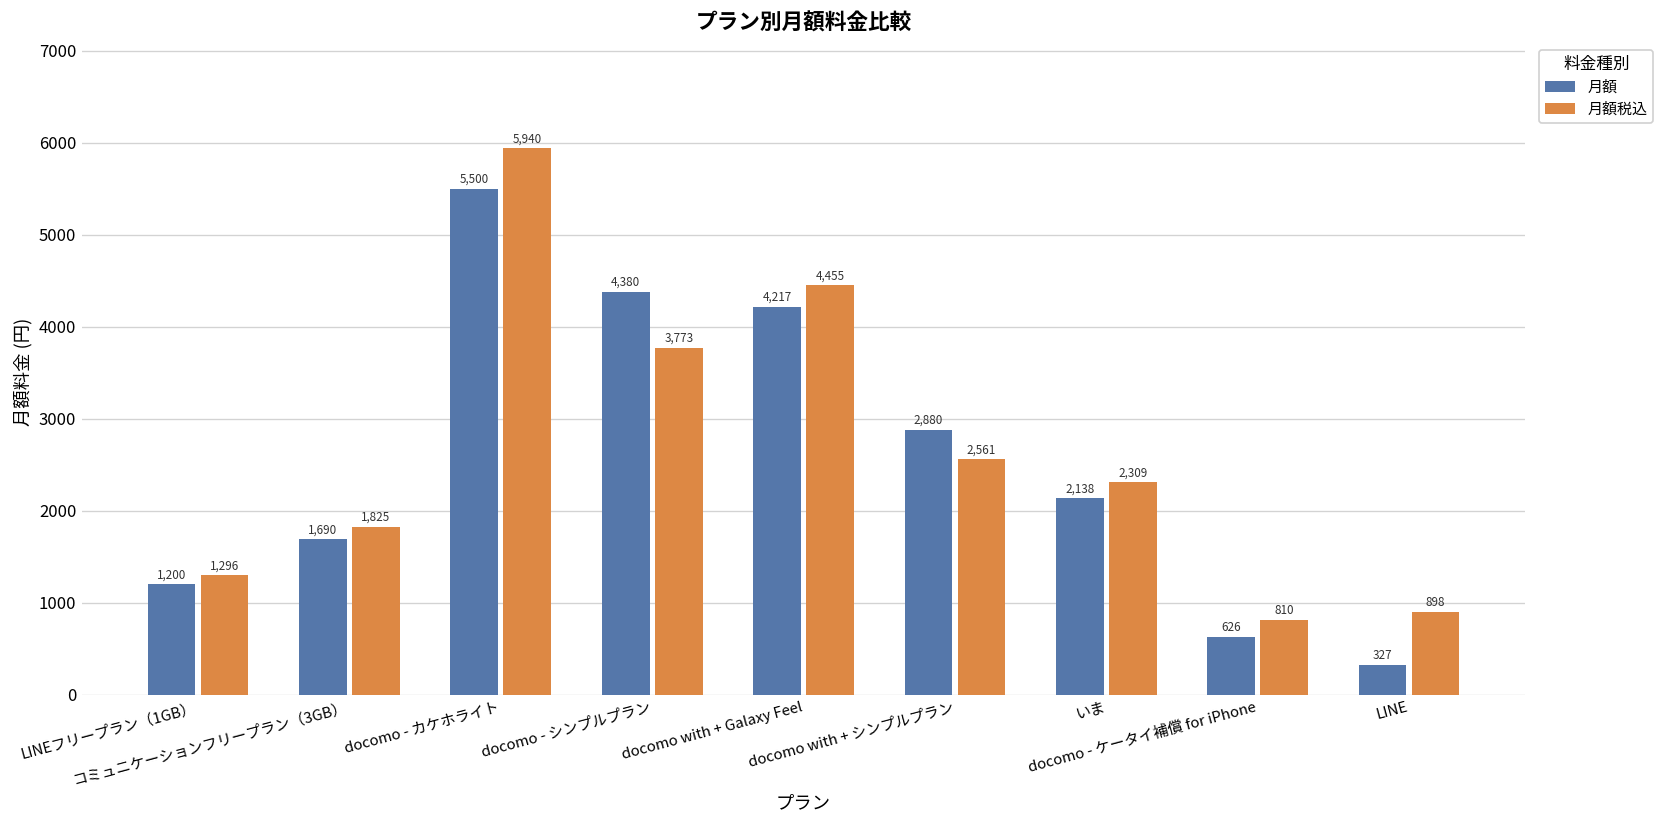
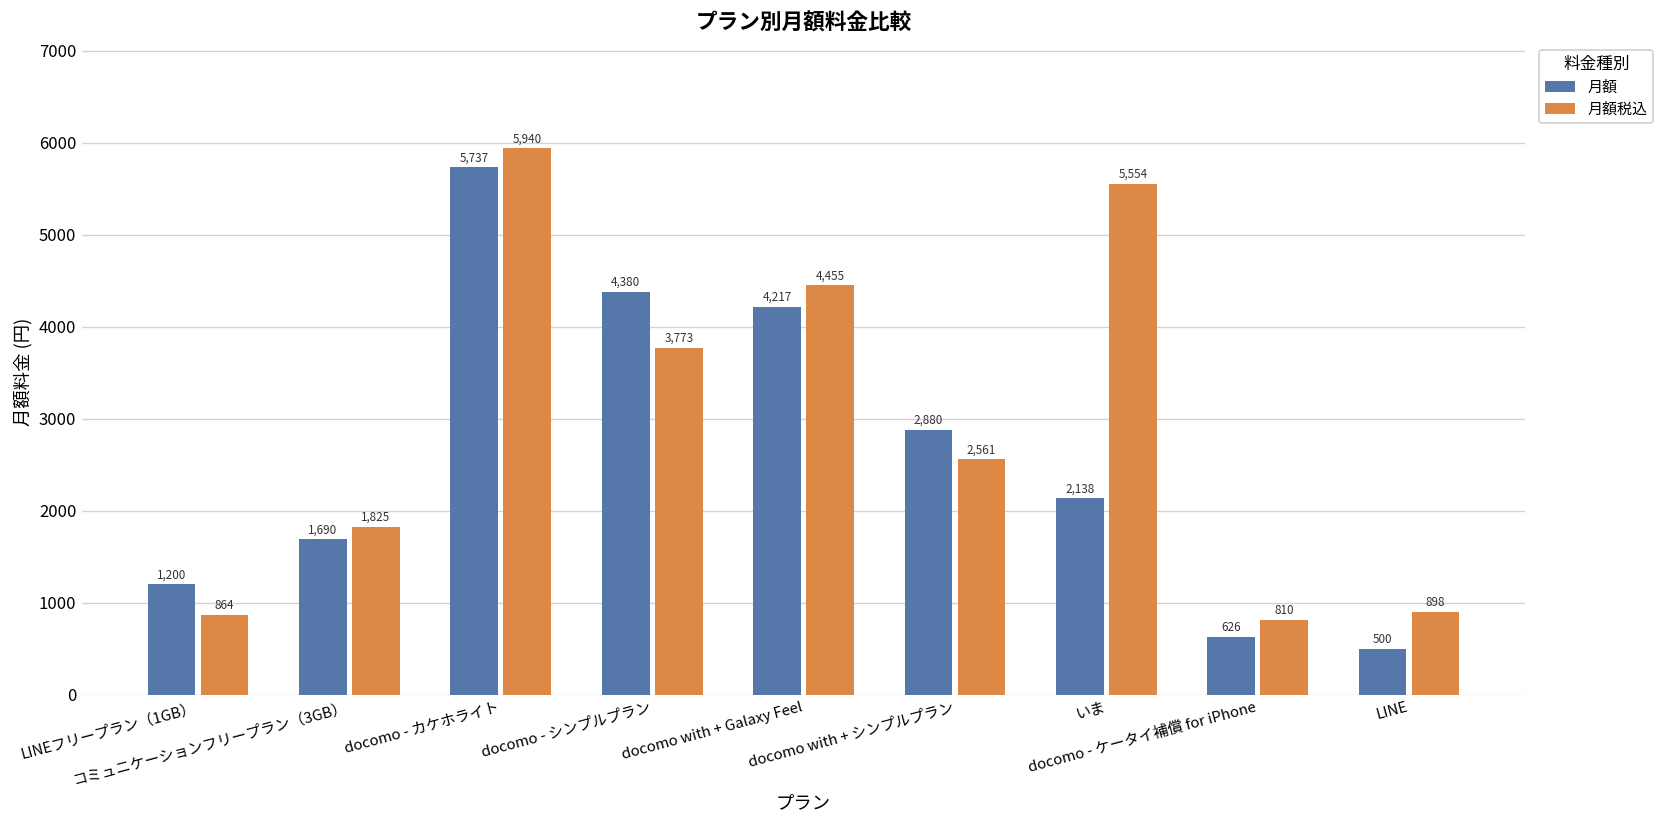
月額税込, LINEフリープラン（1GB）: 1,296 -> 864
月額, docomo - カケホライト: 5,500 -> 5,737
月額税込, いま: 2,309 -> 5,554
月額, LINE: 327 -> 500
